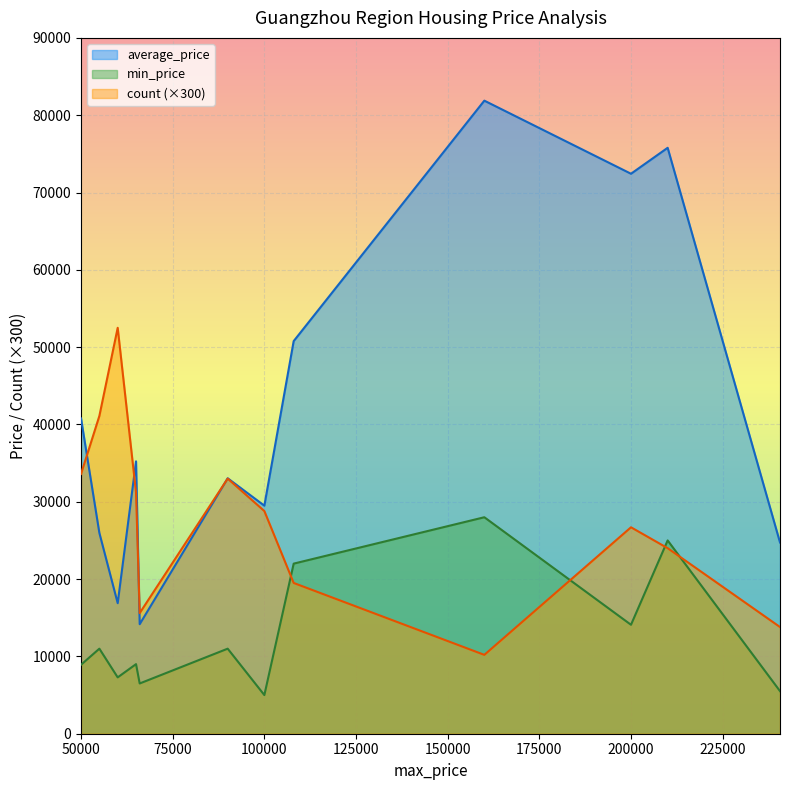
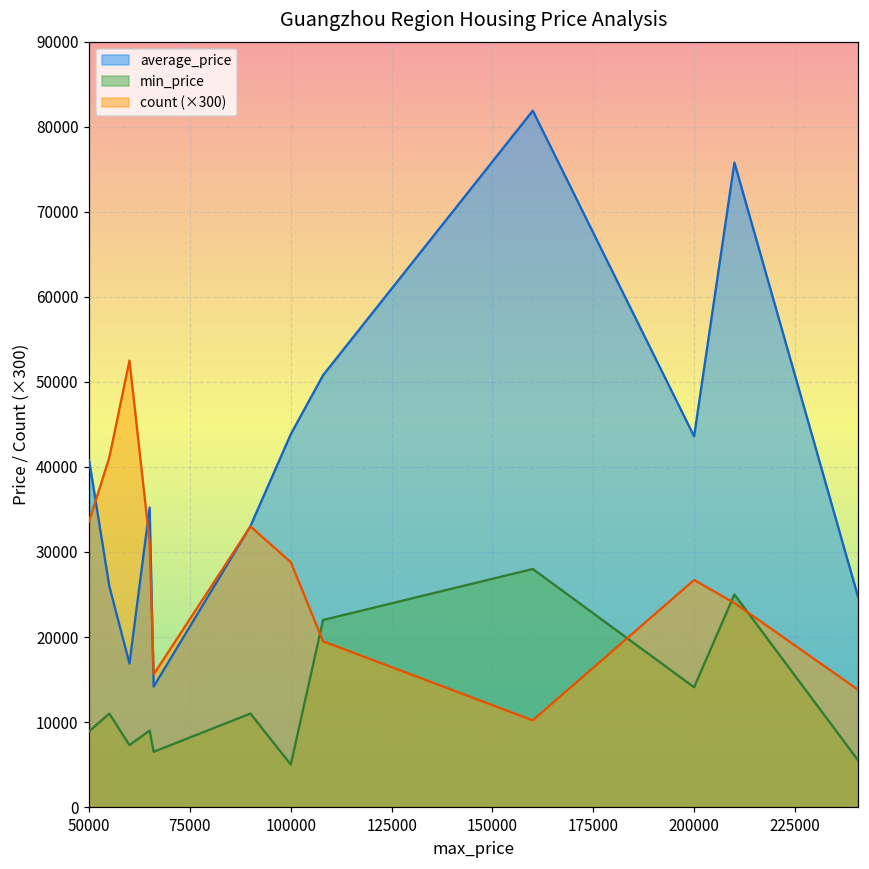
average_price, 100000: 29000 -> 44000
average_price, 200000: 72000 -> 44000
